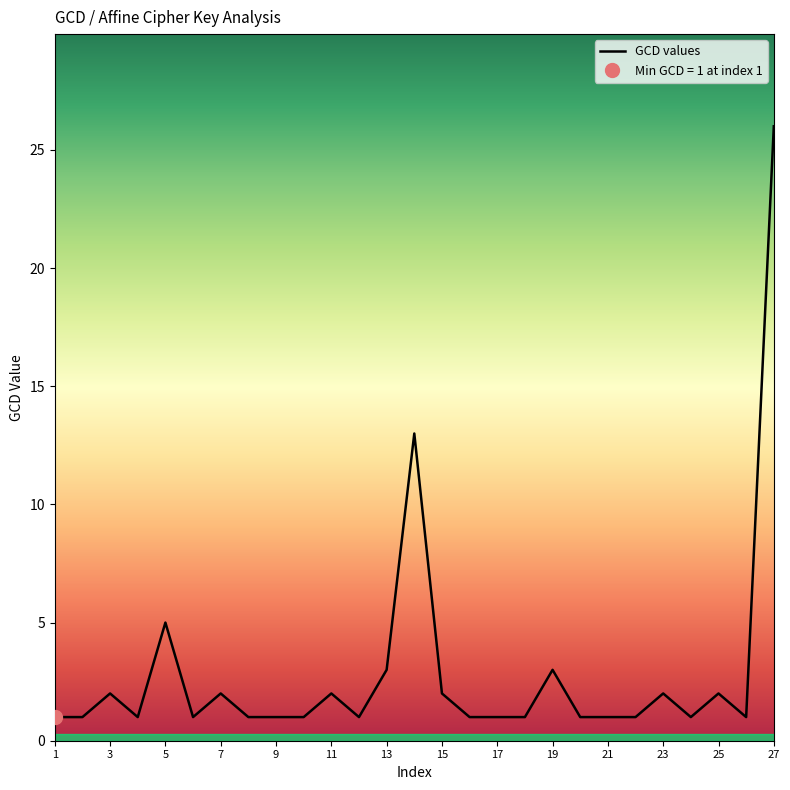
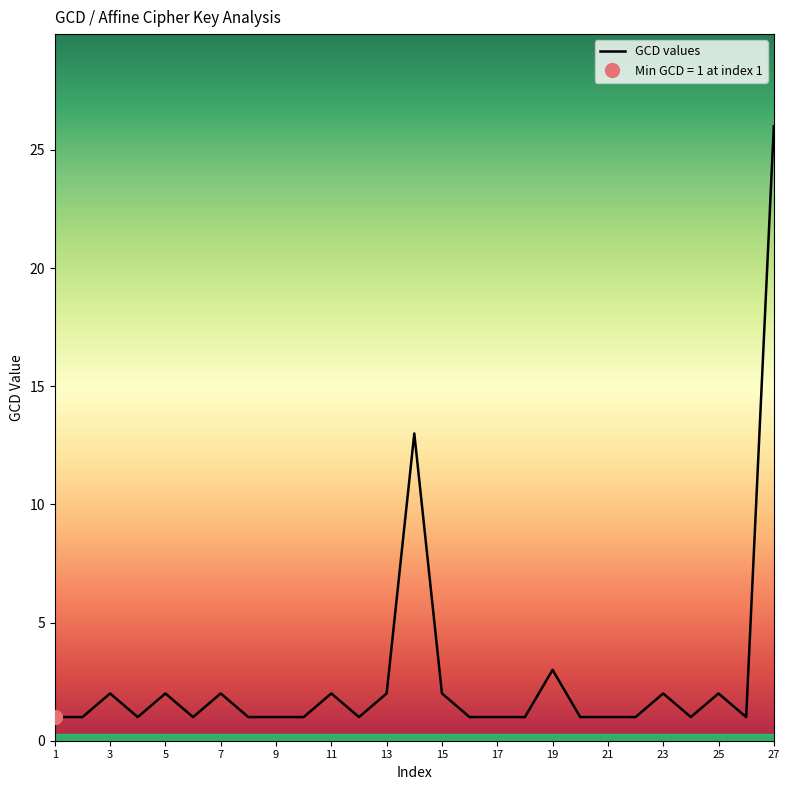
GCD values, 5: 5 -> 2
GCD values, 13: 3 -> 2
